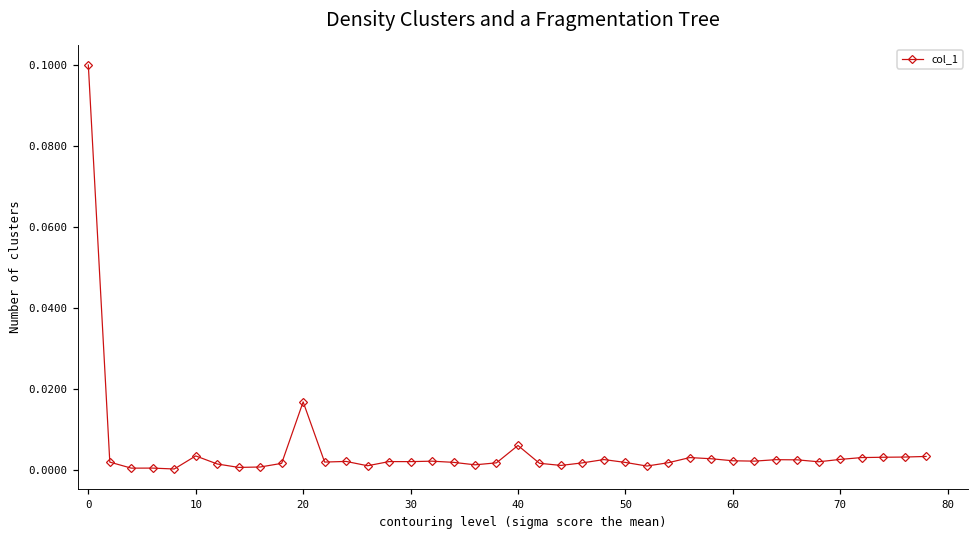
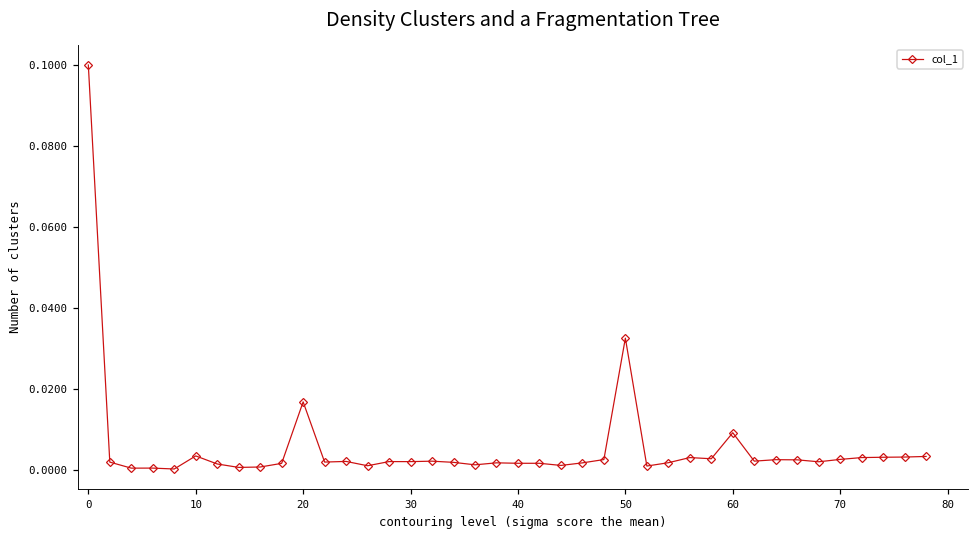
40: 0.006 -> 0.002
50: 0.002 -> 0.033
60: 0.002 -> 0.009
